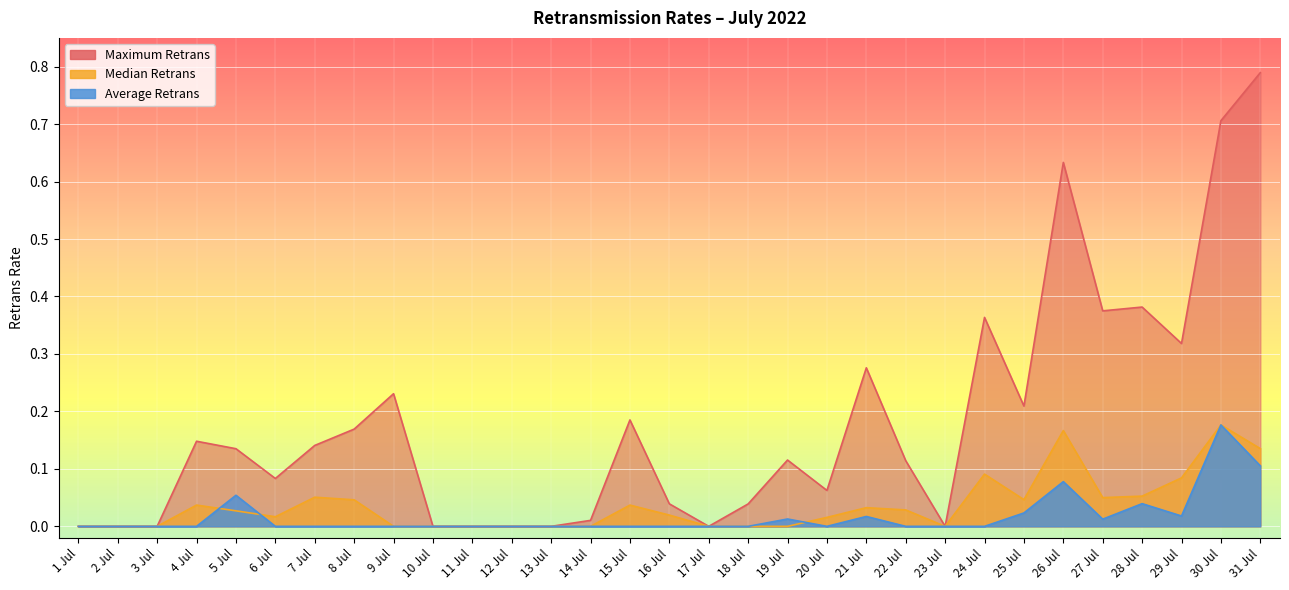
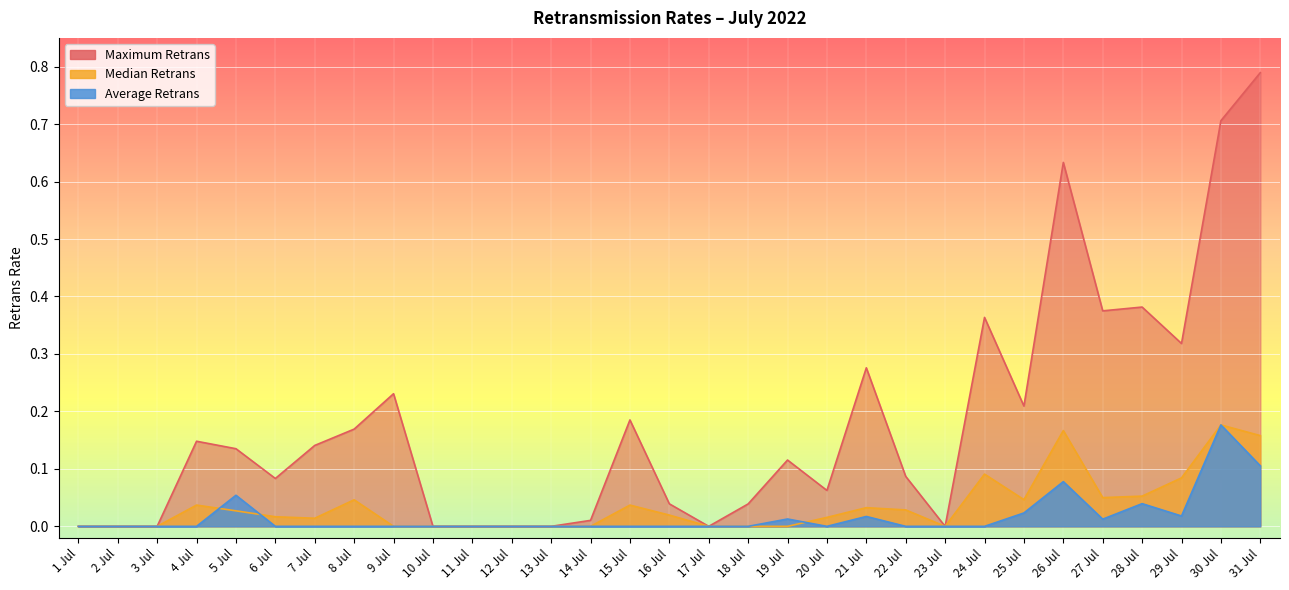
Median Retrans, 7 Jul: 0.05 -> 0.01
Maximum Retrans, 22 Jul: 0.11 -> 0.09
Median Retrans, 31 Jul: 0.14 -> 0.16
